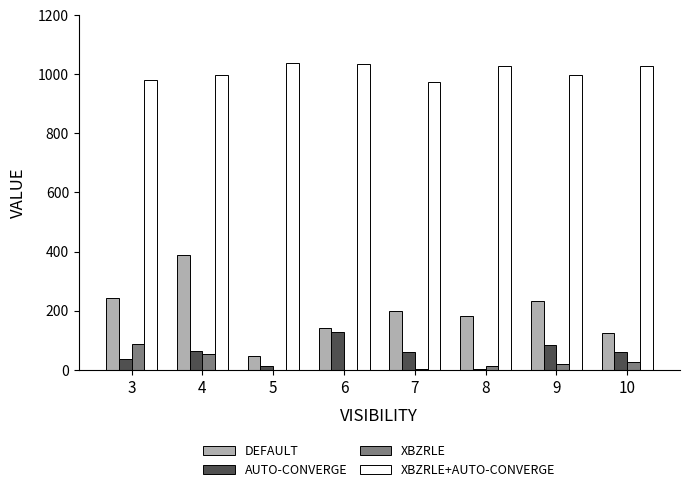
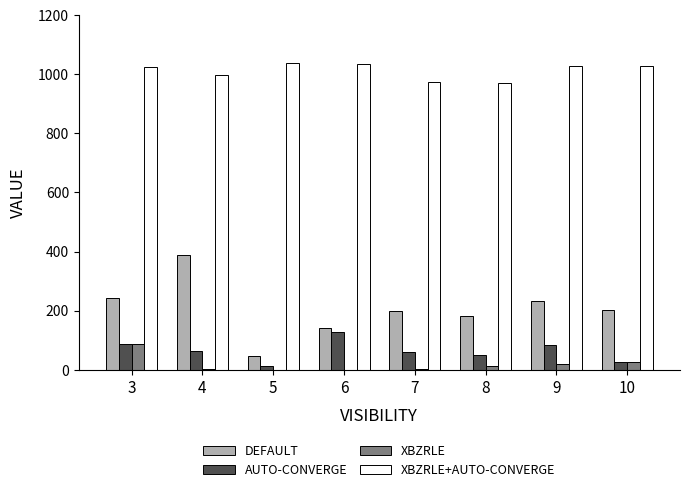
AUTO-CONVERGE, 3: 40 -> 90
XBZRLE+AUTO-CONVERGE, 3: 980 -> 1030
XBZRLE, 4: 50 -> 0
AUTO-CONVERGE, 8: 0 -> 50
XBZRLE+AUTO-CONVERGE, 8: 1030 -> 970
XBZRLE+AUTO-CONVERGE, 9: 1000 -> 1030
DEFAULT, 10: 120 -> 200
AUTO-CONVERGE, 10: 60 -> 30
